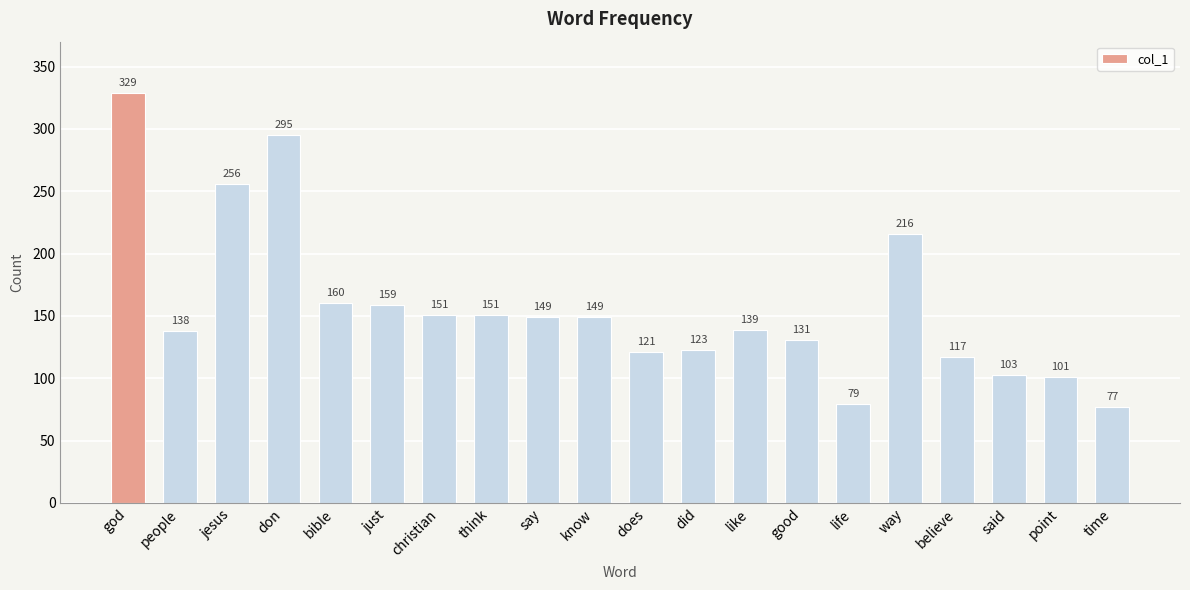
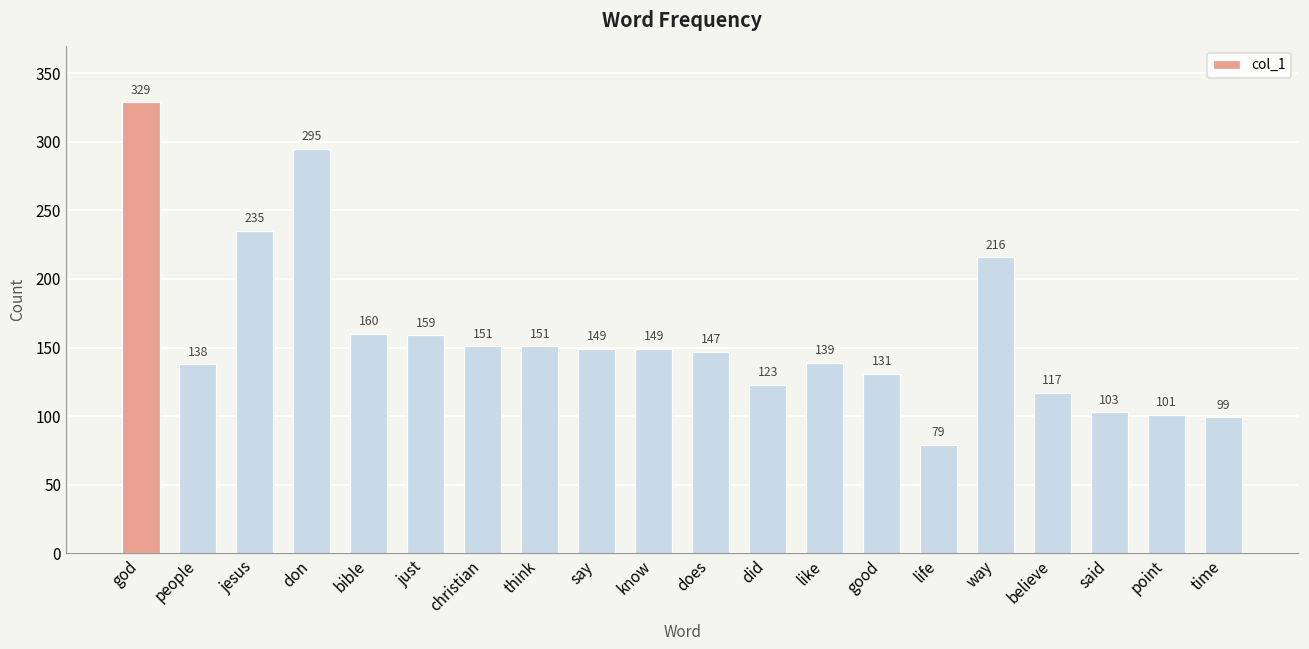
jesus: 256 -> 235
does: 121 -> 147
time: 77 -> 99
